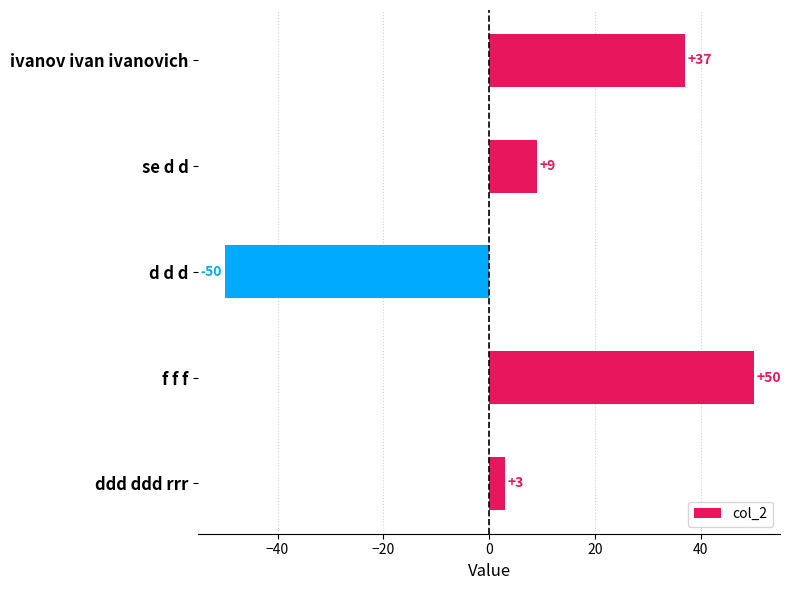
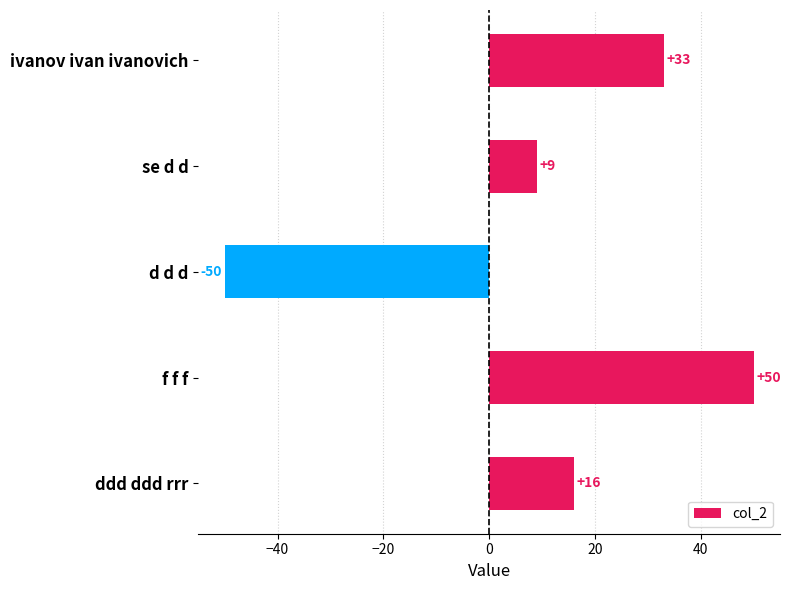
ivanov ivan ivanovich: +37 -> +33
ddd ddd rrr: +3 -> +16
